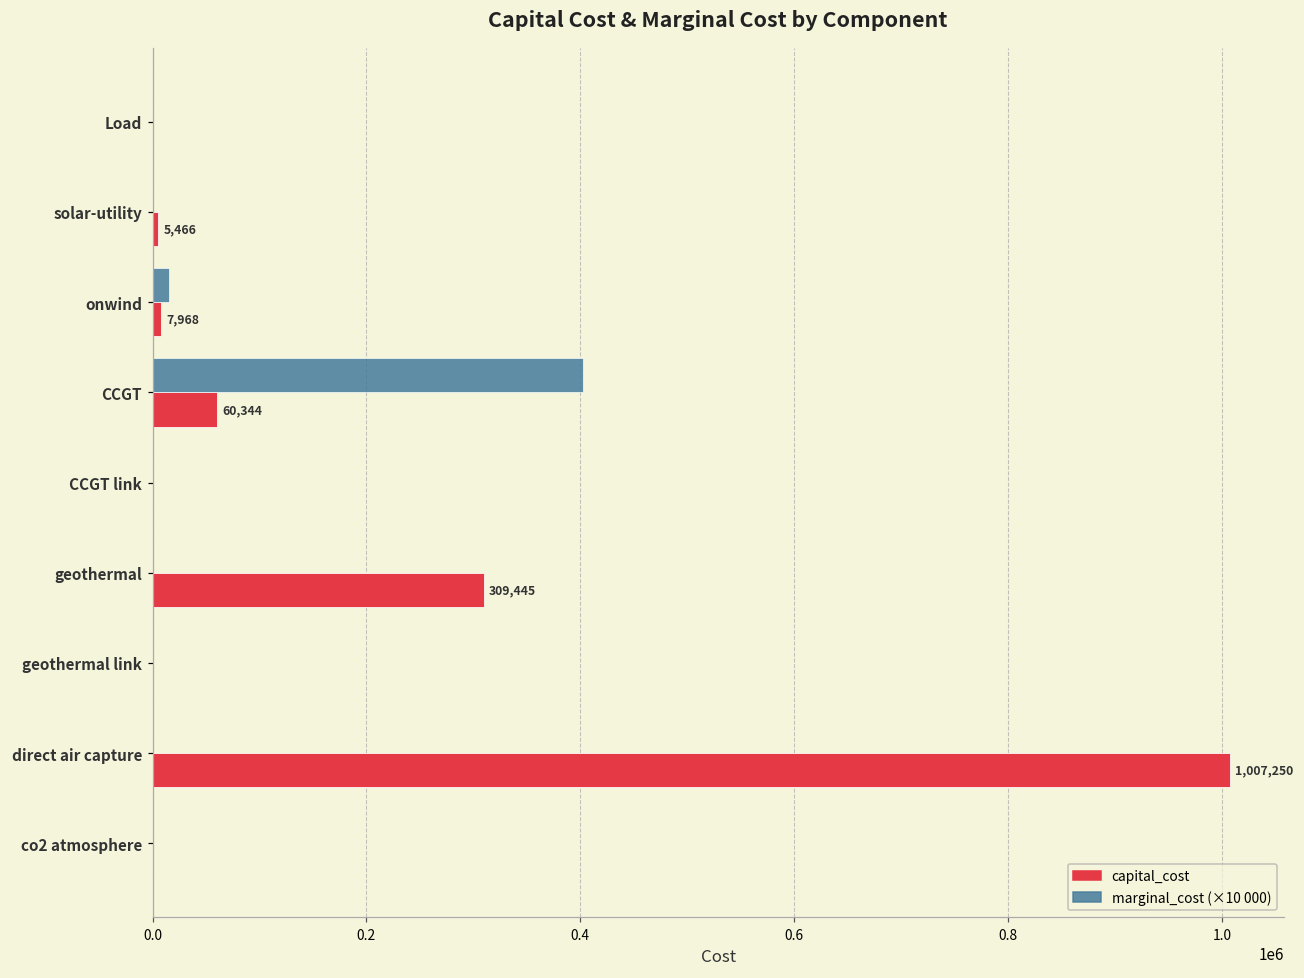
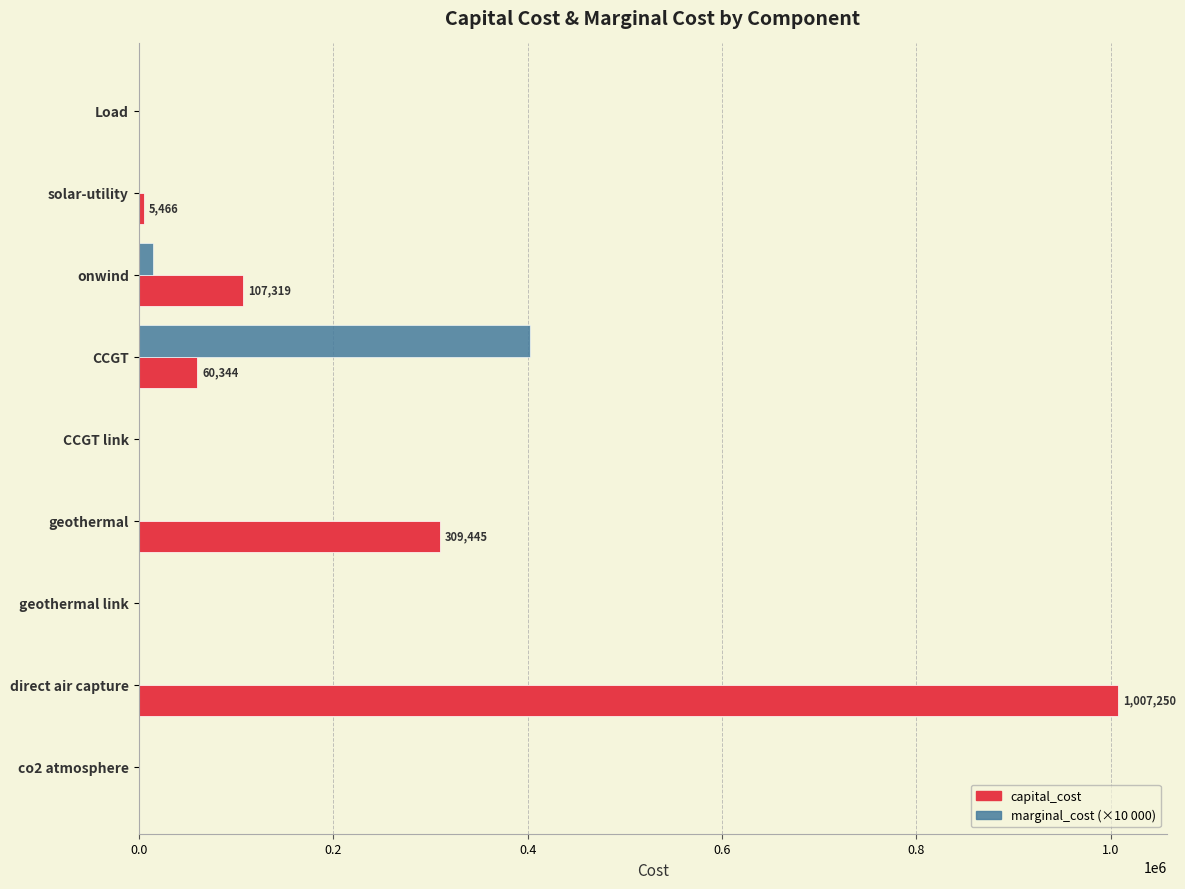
capital_cost, onwind: 7,968 -> 107,319
